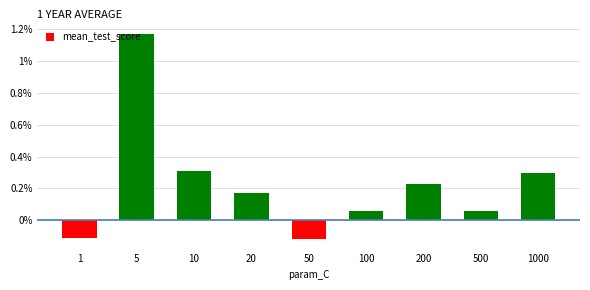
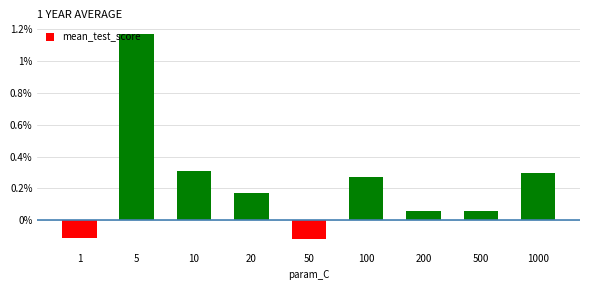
100: 0.06% -> 0.27%
200: 0.23% -> 0.06%
